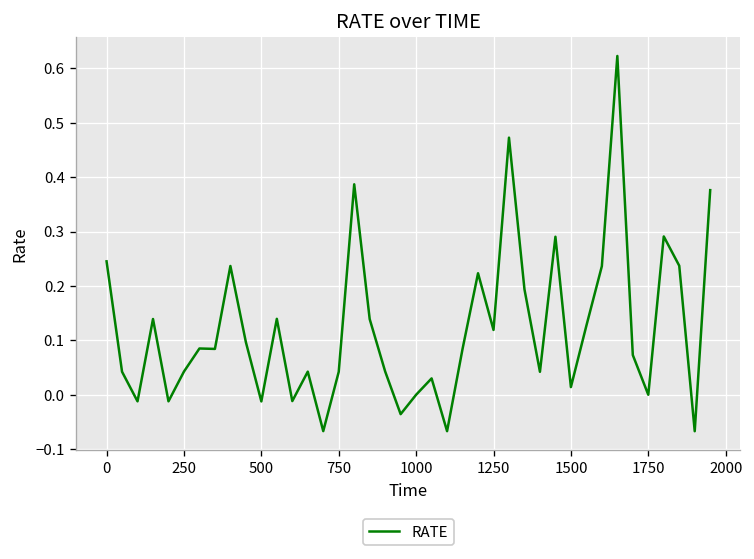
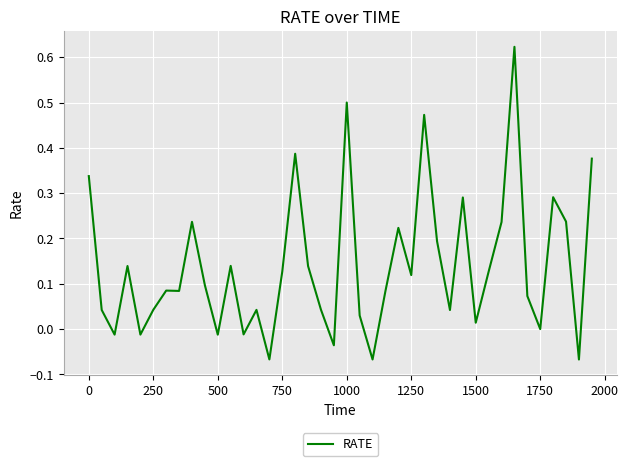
0: 0.25 -> 0.34
750: 0.04 -> 0.13
1000: 0.0 -> 0.5
